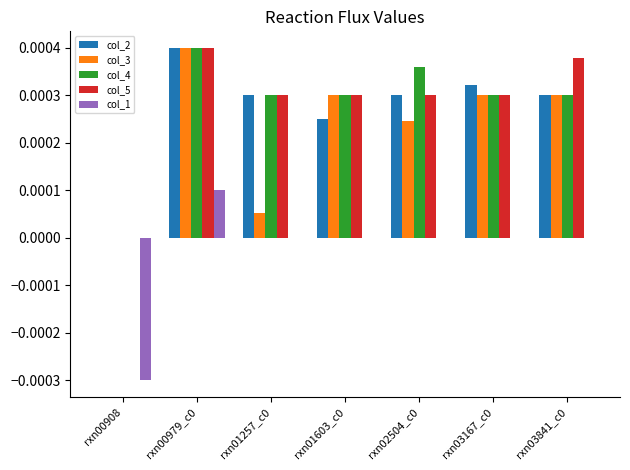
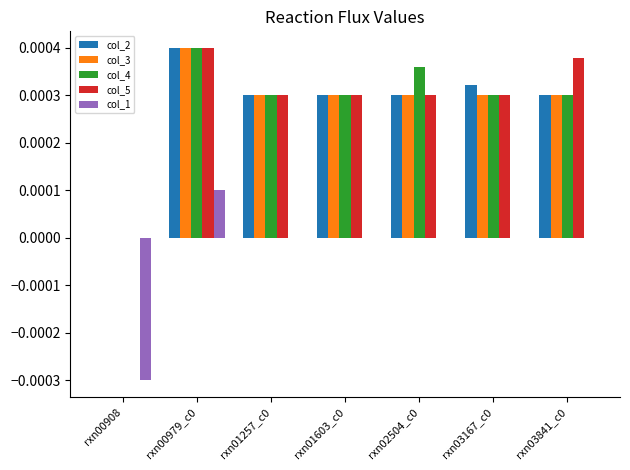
col_3, rxn01257_c0: 0.00005 -> 0.00030
col_2, rxn01603_c0: 0.00025 -> 0.00030
col_3, rxn02504_c0: 0.00025 -> 0.00030
